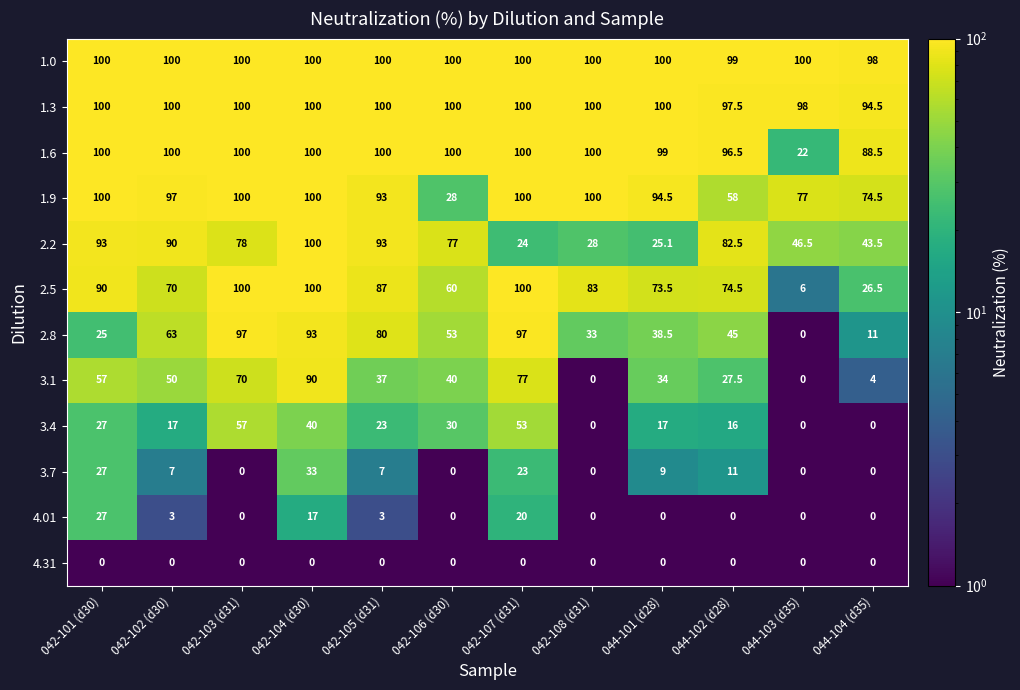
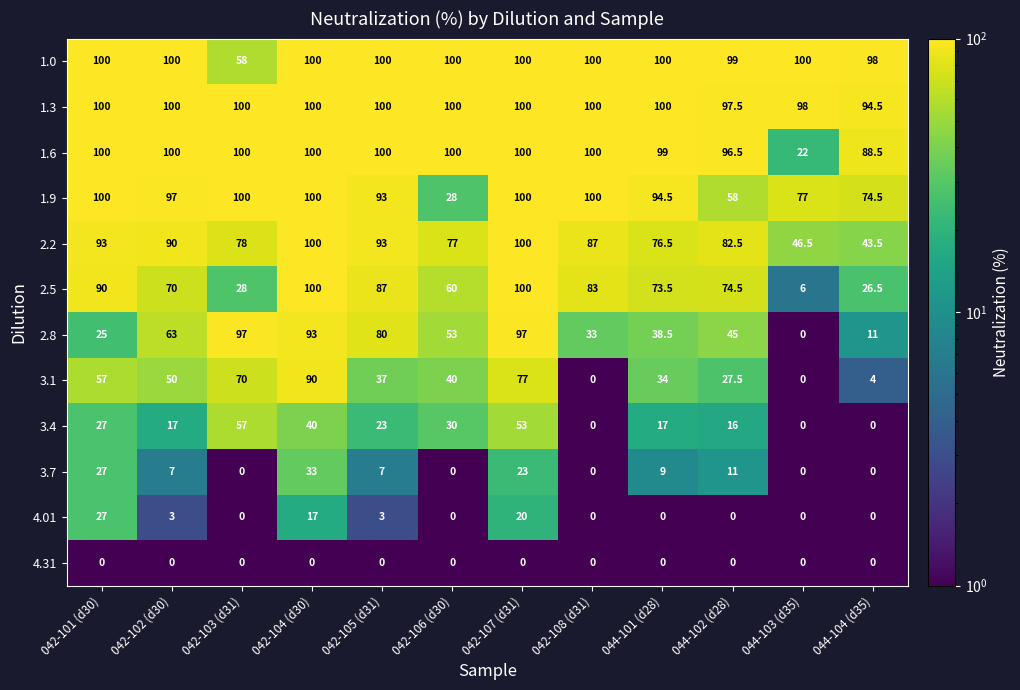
1.0, 042-103 (d31): 100 -> 58
2.2, 042-107 (d31): 24 -> 100
2.2, 042-108 (d31): 28 -> 87
2.2, 044-101 (d28): 25.1 -> 76.5
2.5, 042-103 (d31): 100 -> 28
